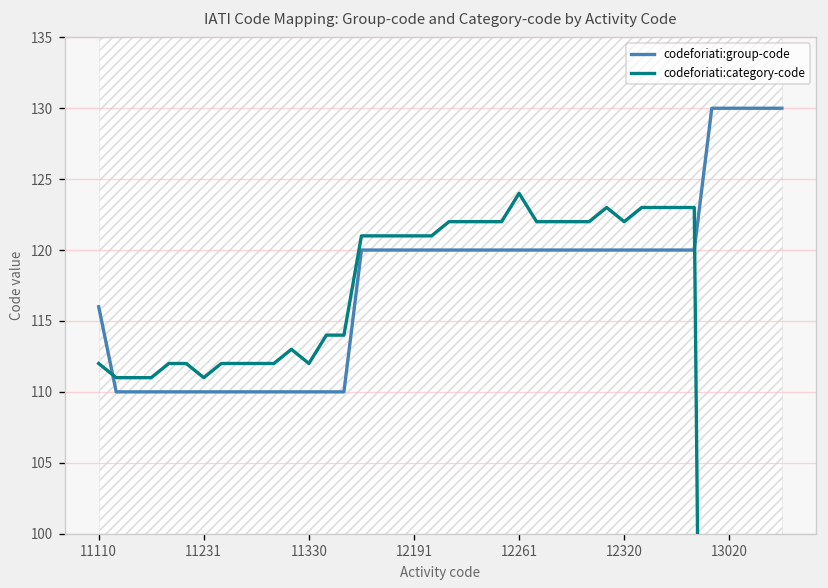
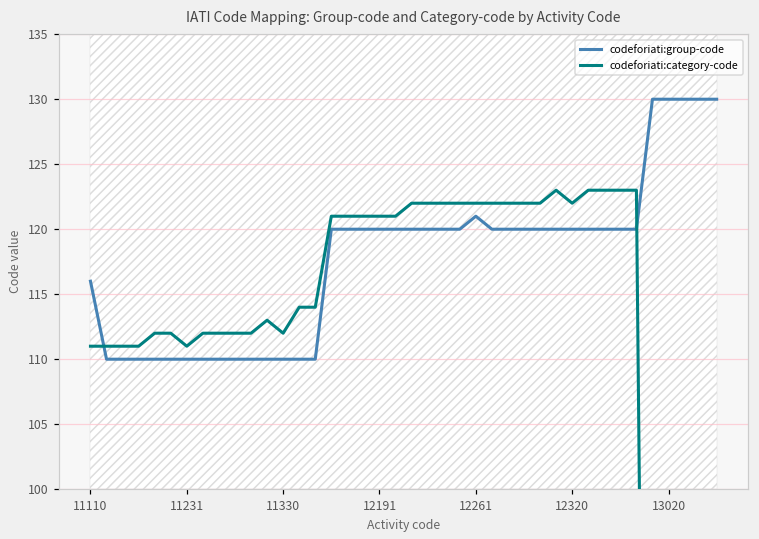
codeforiati:category-code, 11110: 112 -> 111
codeforiati:group-code, 12261: 120 -> 121
codeforiati:category-code, 12261: 124 -> 122
